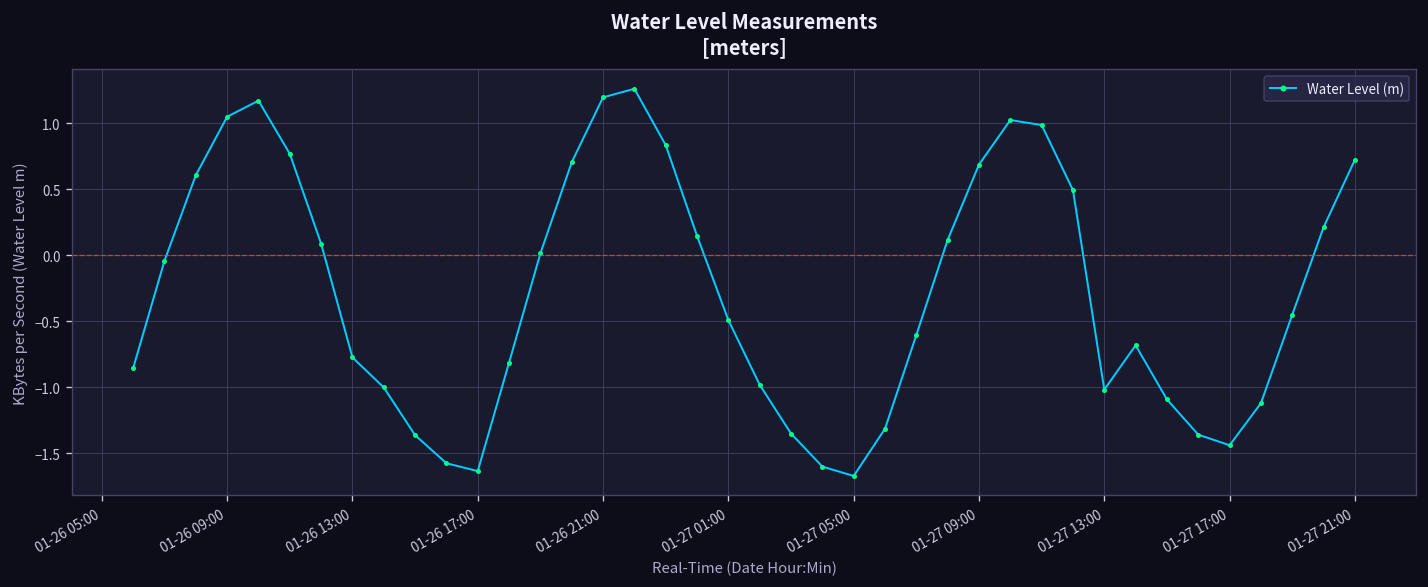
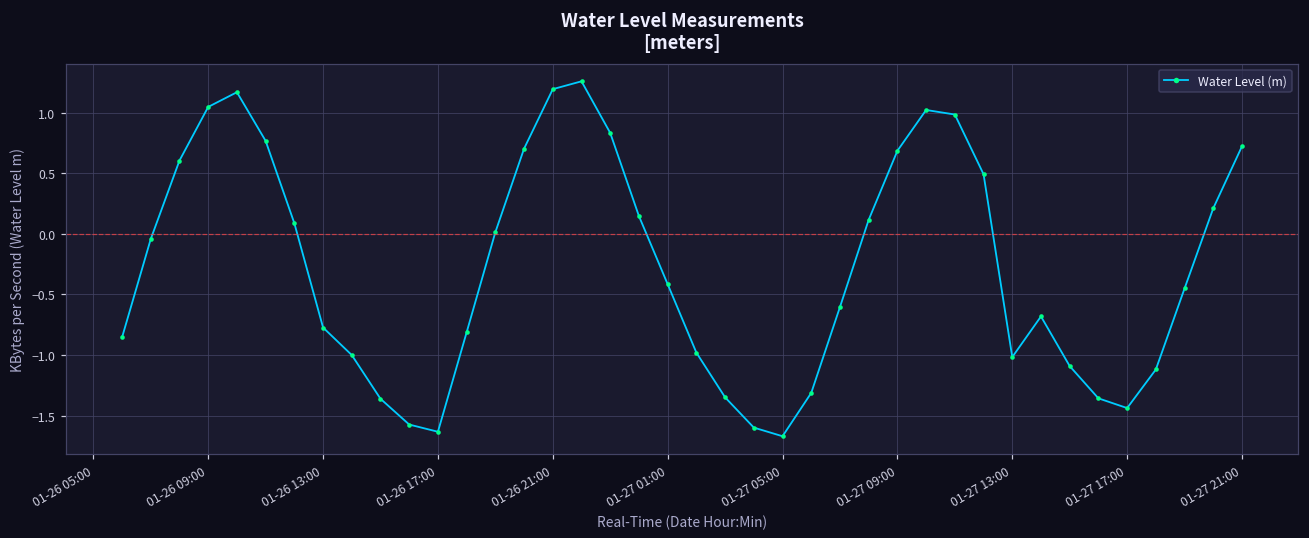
01-27 01:00: -0.49 -> -0.42
